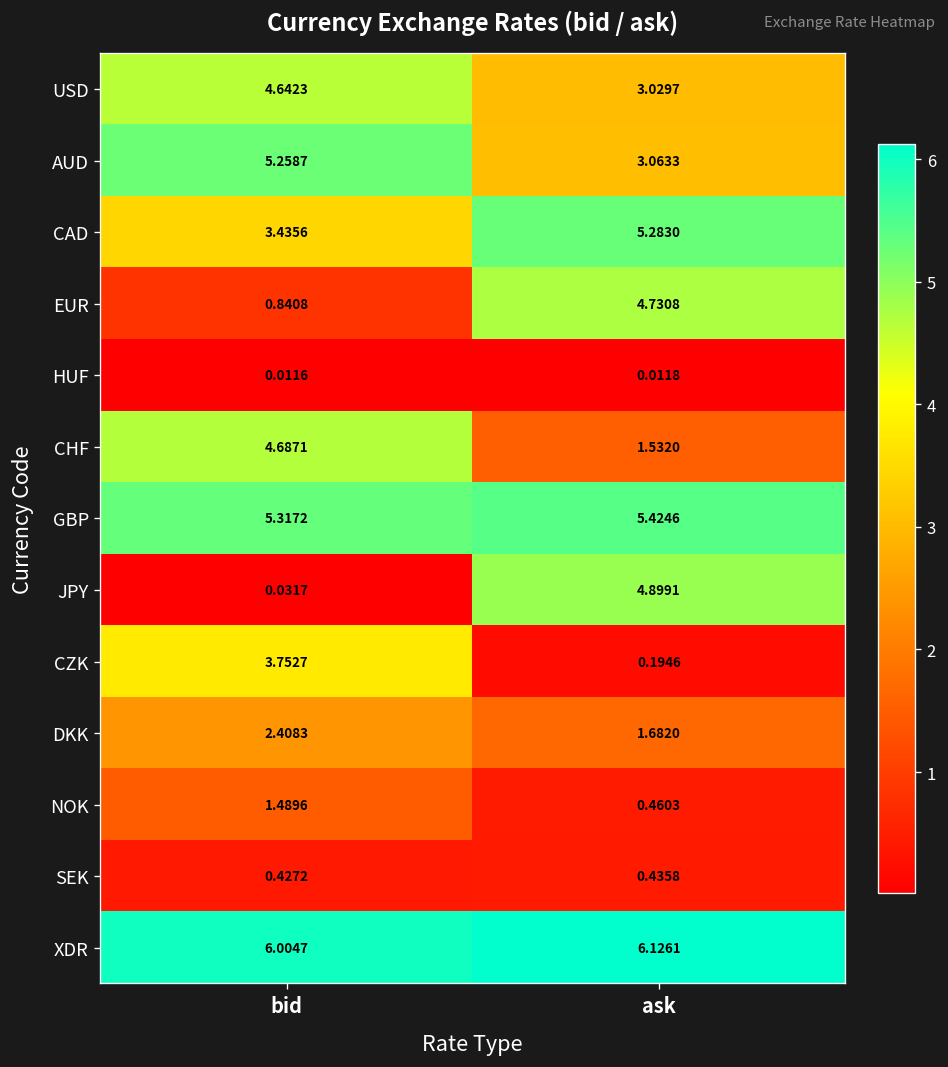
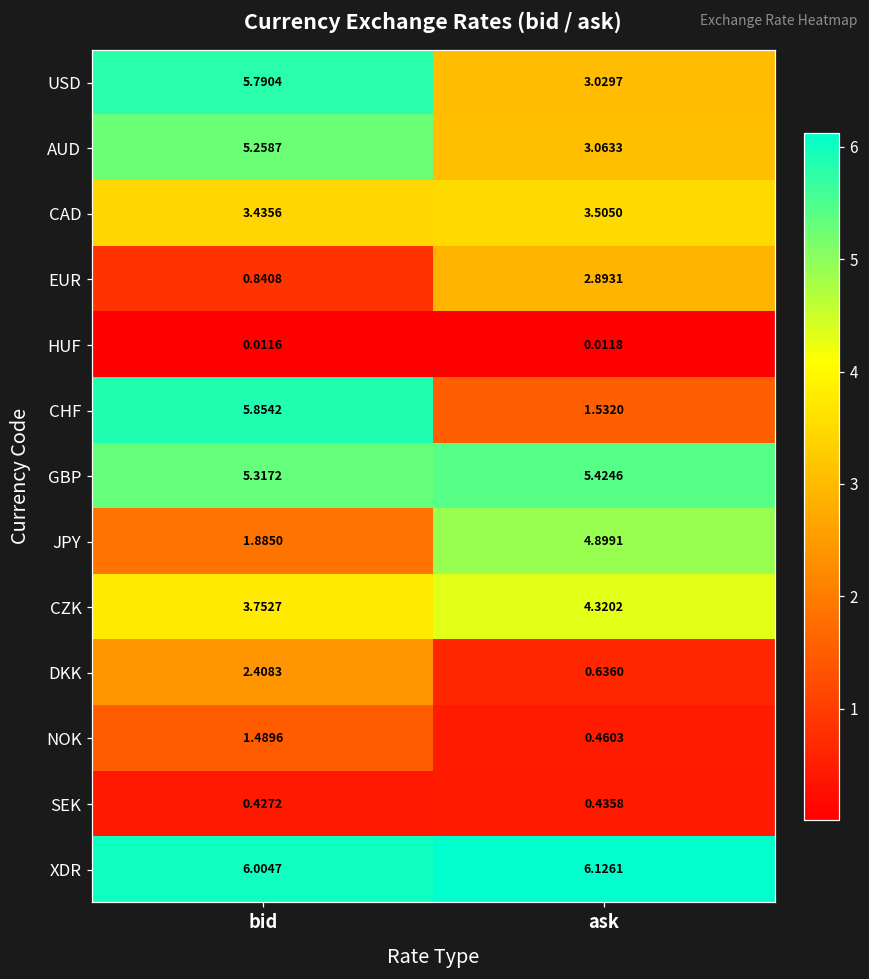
USD, bid: 4.6423 -> 5.7904
CAD, ask: 5.2830 -> 3.5050
EUR, ask: 4.7308 -> 2.8931
CHF, bid: 4.6871 -> 5.8542
JPY, bid: 0.0317 -> 1.8850
CZK, ask: 0.1946 -> 4.3202
DKK, ask: 1.6820 -> 0.6360
